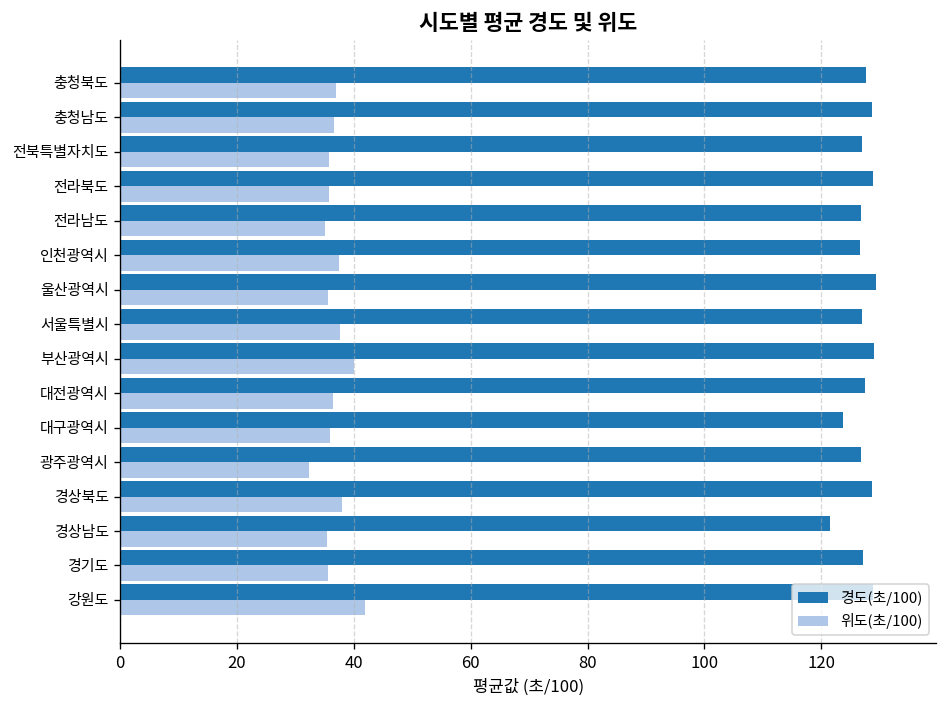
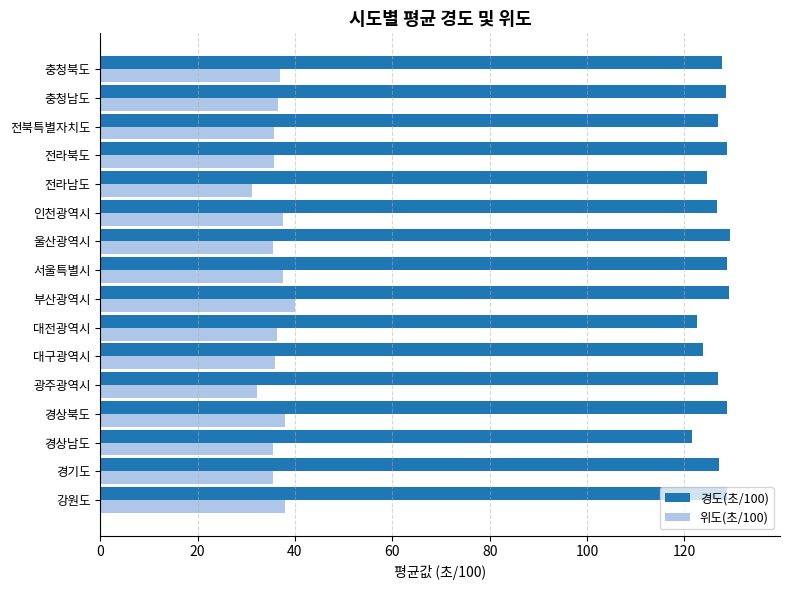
경도(초/100), 전라남도: 127 -> 125
위도(초/100), 전라남도: 35 -> 31
경도(초/100), 서울특별시: 127 -> 129
경도(초/100), 대전광역시: 127 -> 123
위도(초/100), 강원도: 42 -> 38
